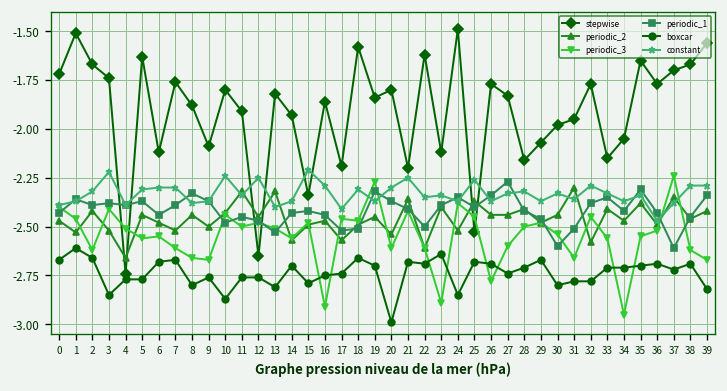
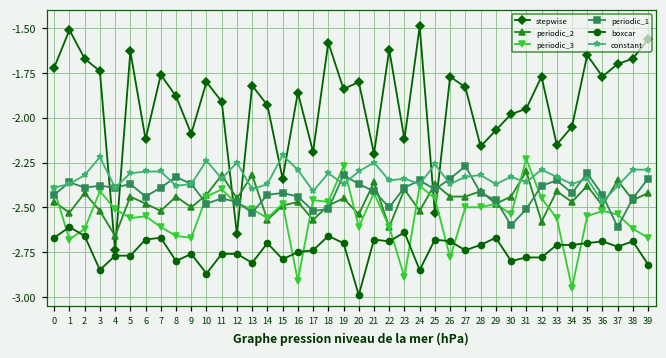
periodic_3, 1: -2.46 -> -2.68
periodic_3, 11: -2.5 -> -2.4
periodic_3, 27: -2.6 -> -2.5
periodic_3, 31: -2.66 -> -2.23
periodic_3, 37: -2.24 -> -2.54
